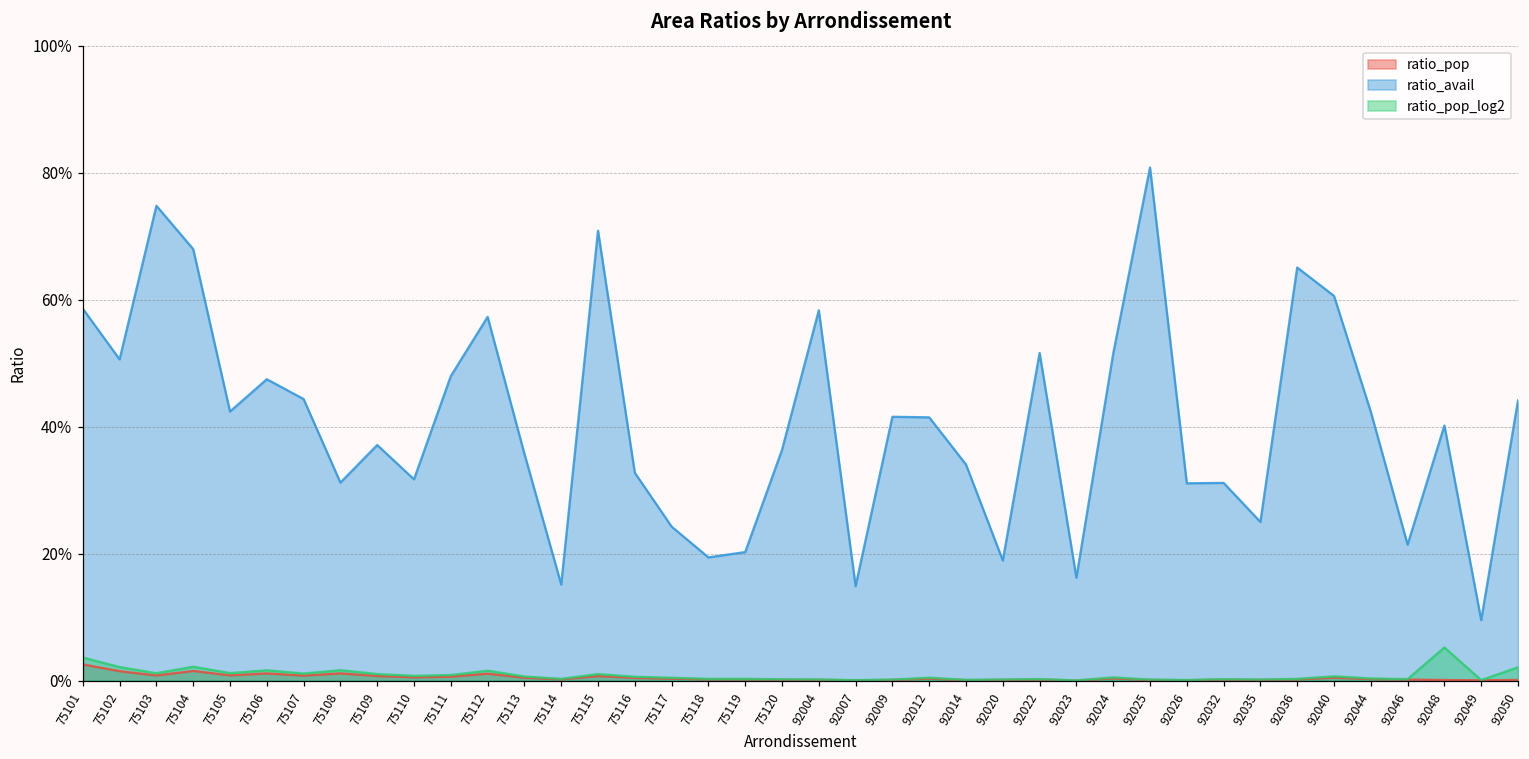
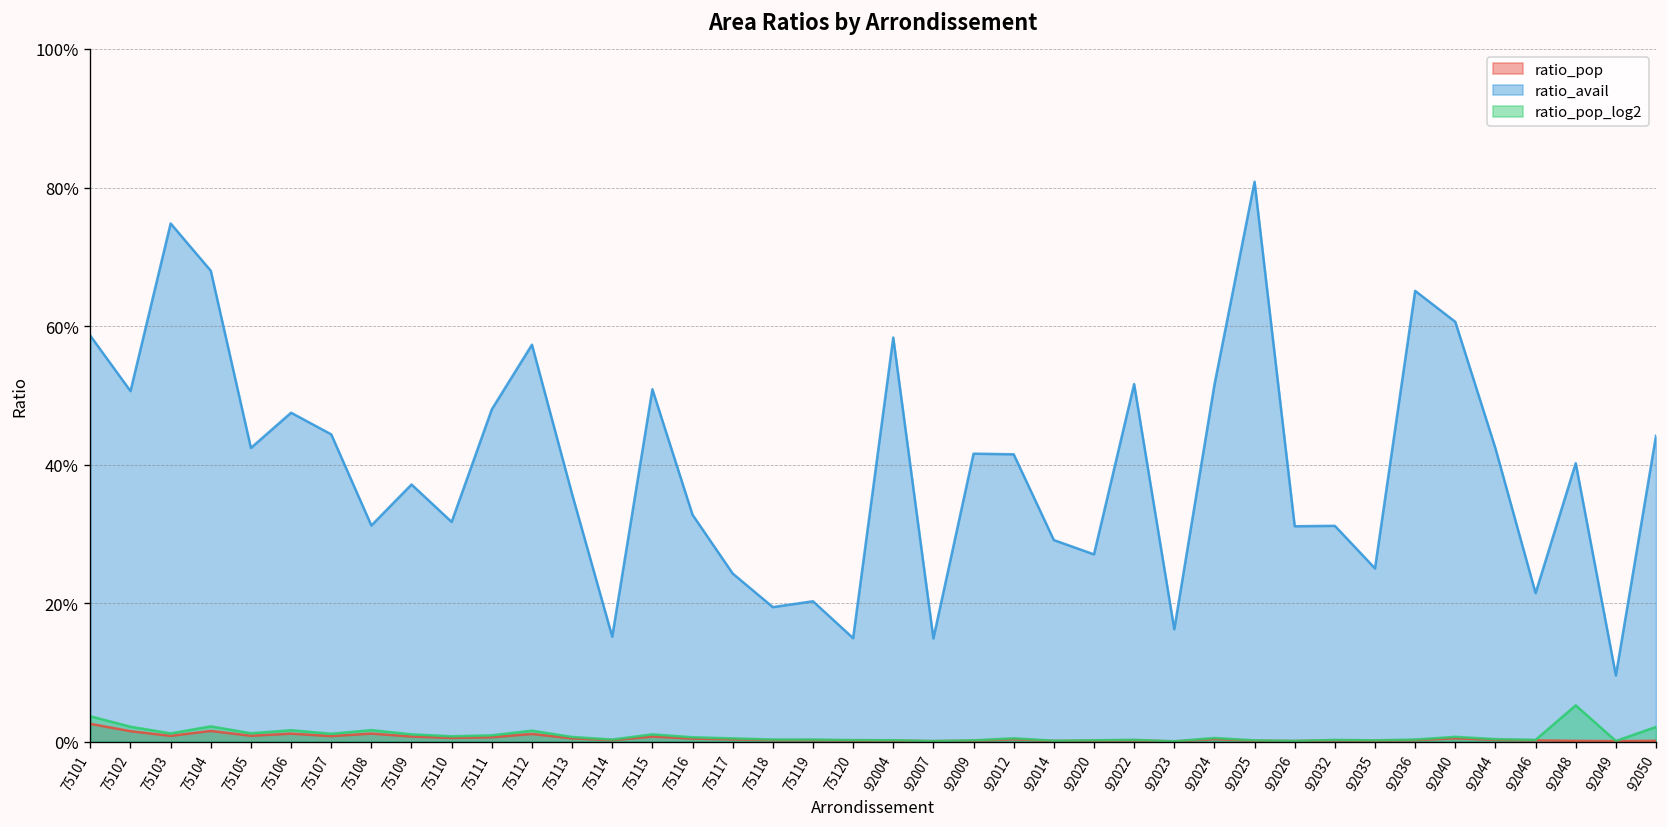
ratio_avail, 75115: 71% -> 51%
ratio_avail, 75120: 36% -> 15%
ratio_avail, 92014: 34% -> 29%
ratio_avail, 92020: 19% -> 27%
